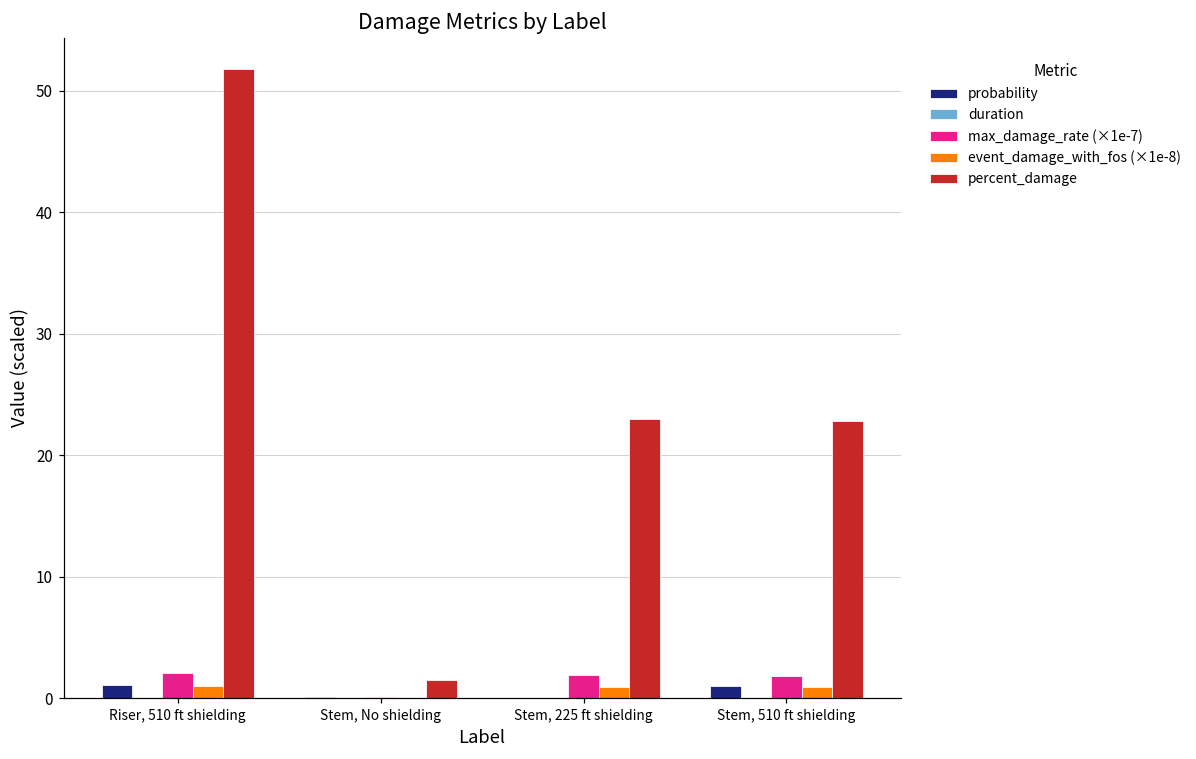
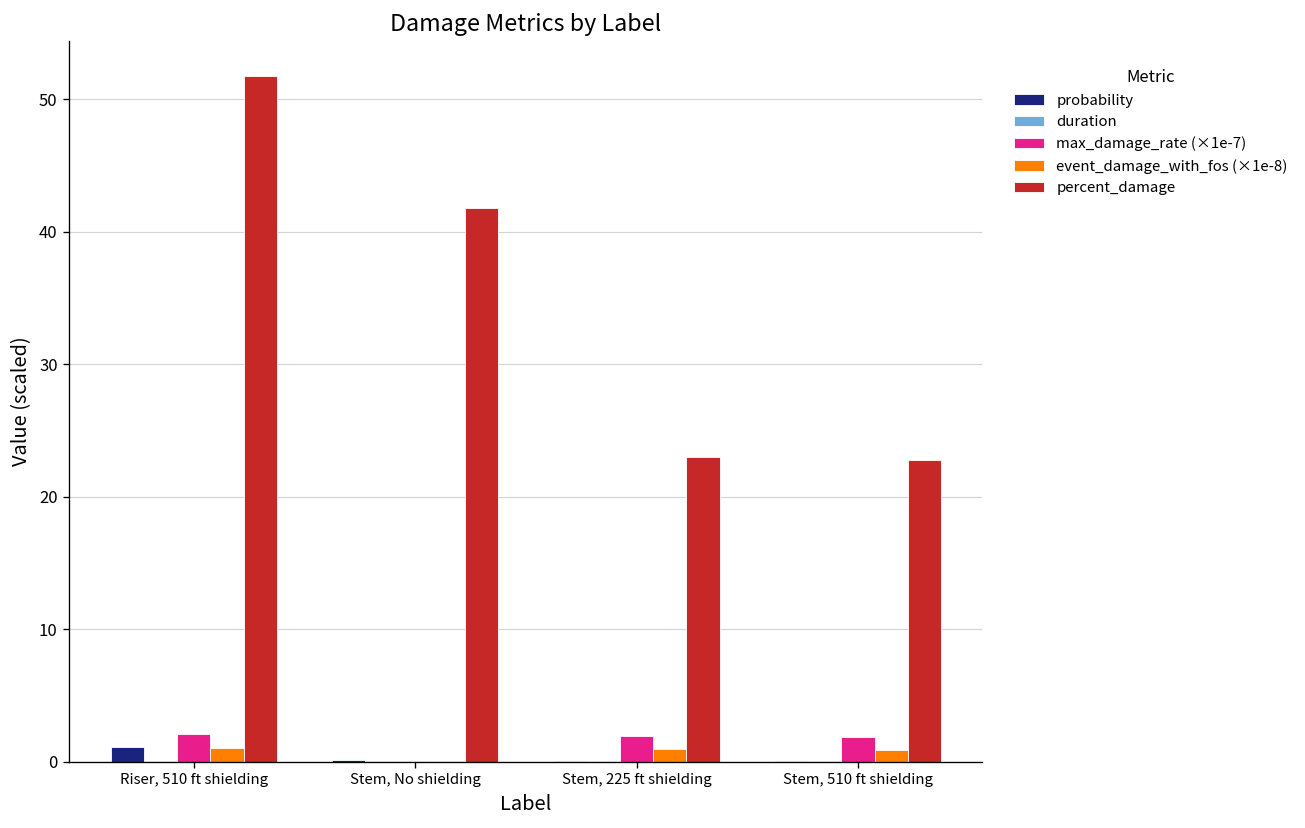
percent_damage, Stem, No shielding: 1.5 -> 41.8
probability, Stem, 510 ft shielding: 1.0 -> 0.1
